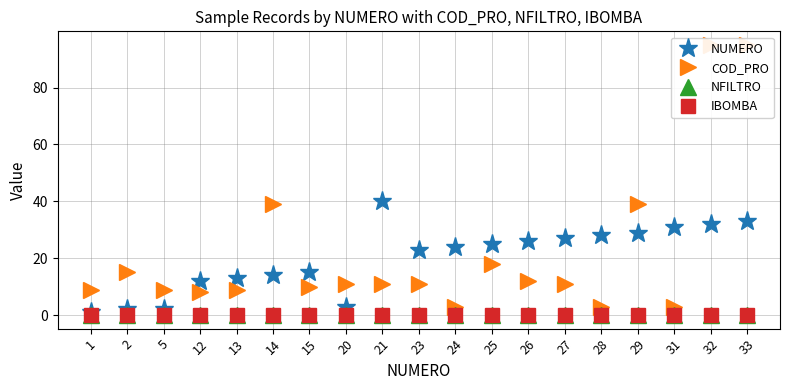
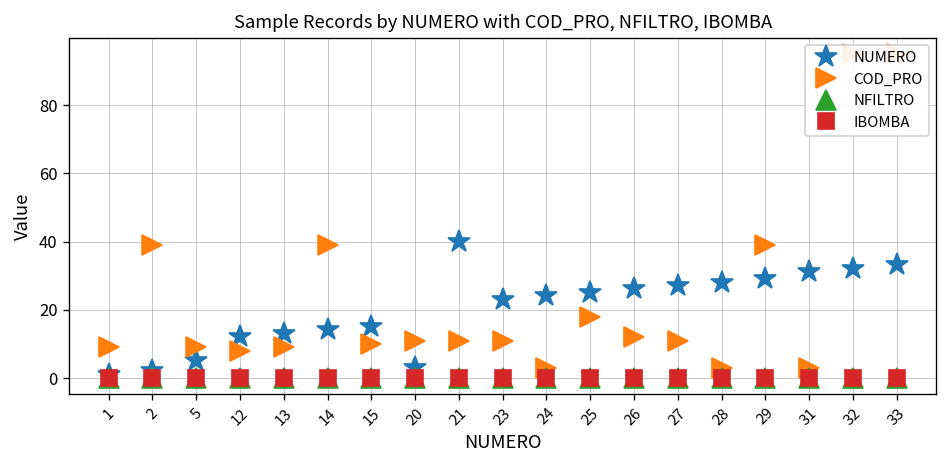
COD_PRO, 2: 15 -> 39
NUMERO, 5: 2 -> 5
